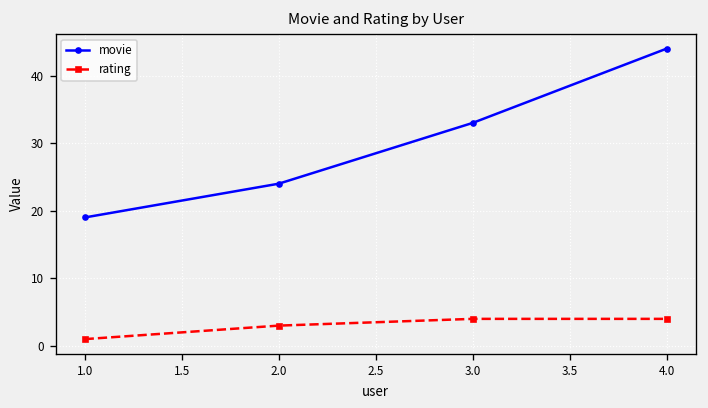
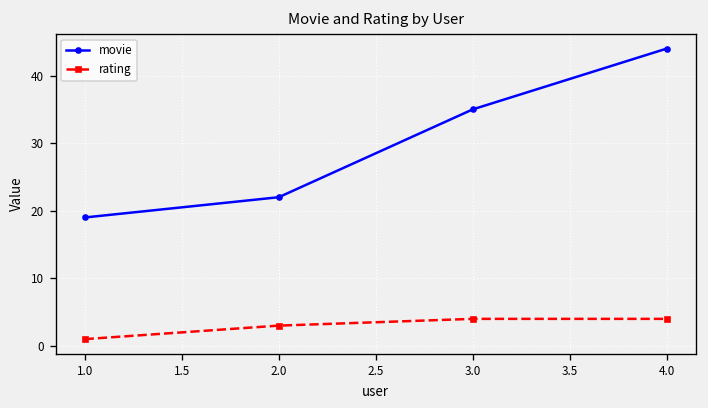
movie, 2.0: 24 -> 22
movie, 3.0: 33 -> 35
